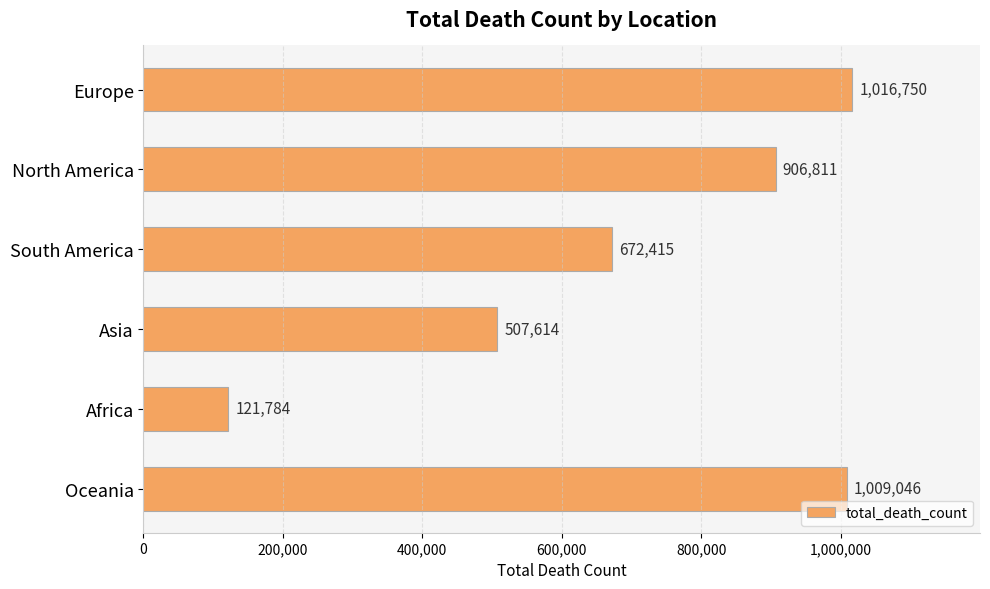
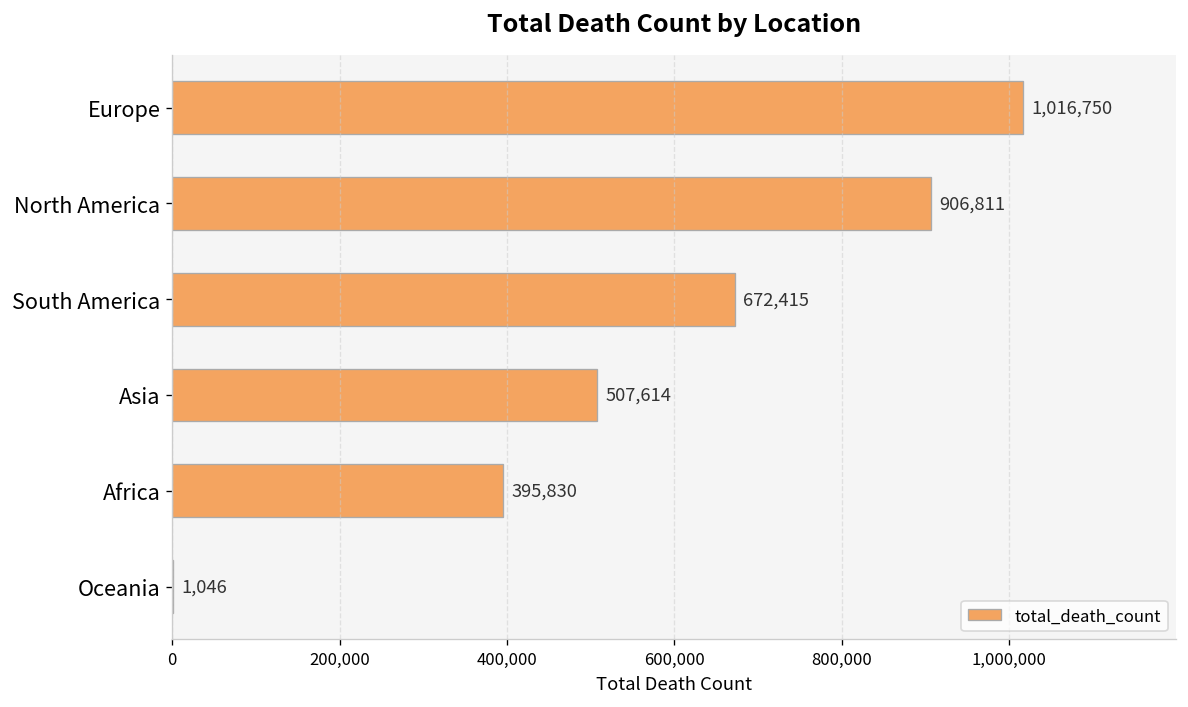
Africa: 121,784 -> 395,830
Oceania: 1,009,046 -> 1,046
